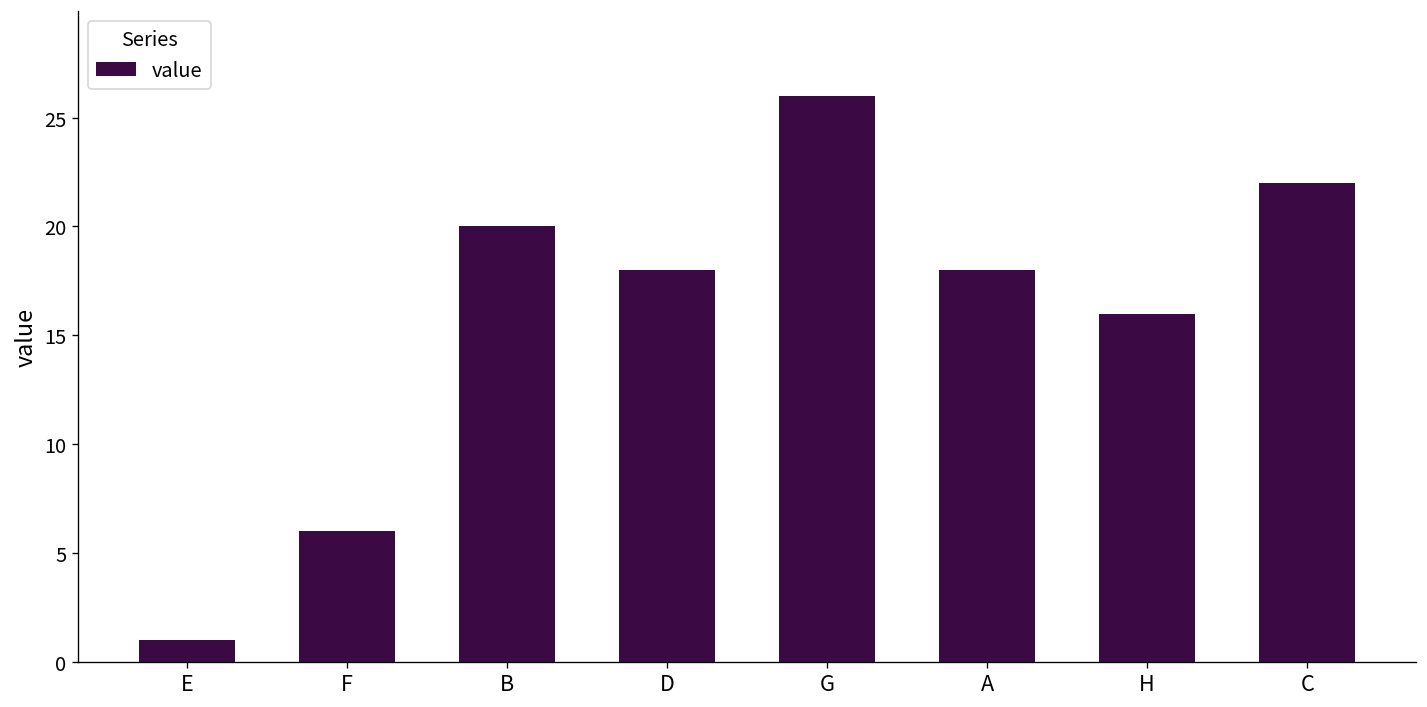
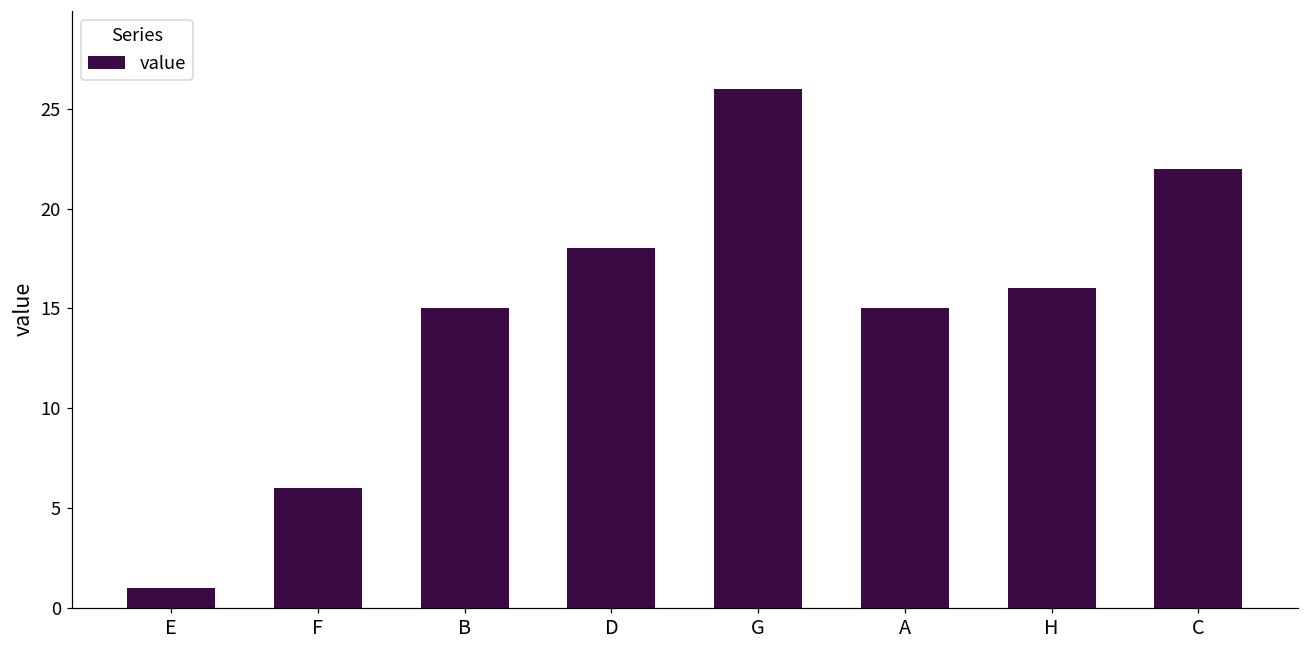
B: 20 -> 15
A: 18 -> 15
